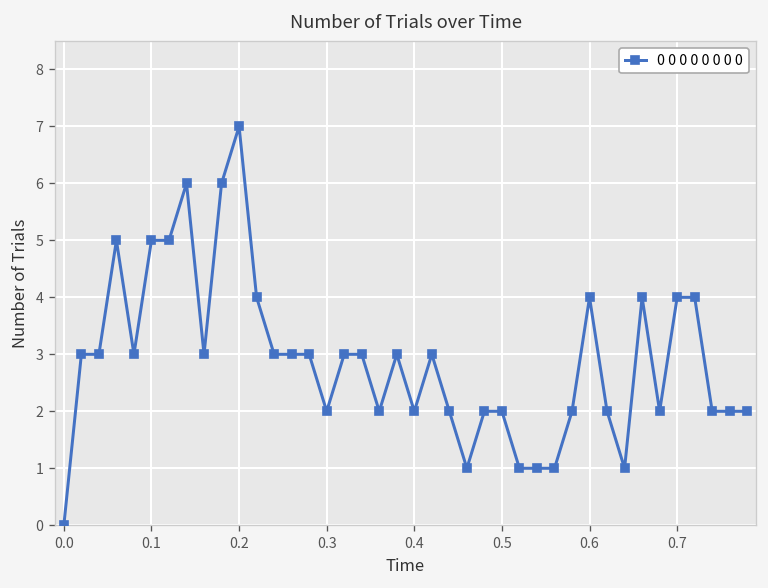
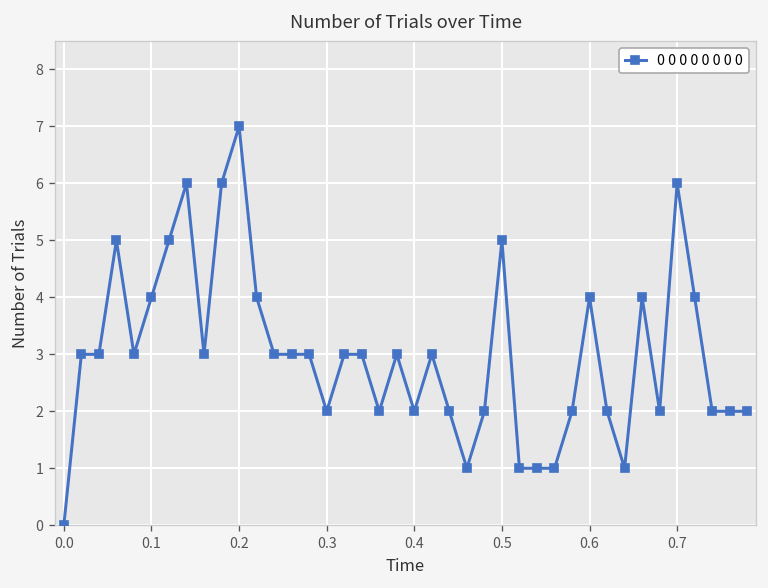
0.1: 5 -> 4
0.5: 2 -> 5
0.7: 4 -> 6
